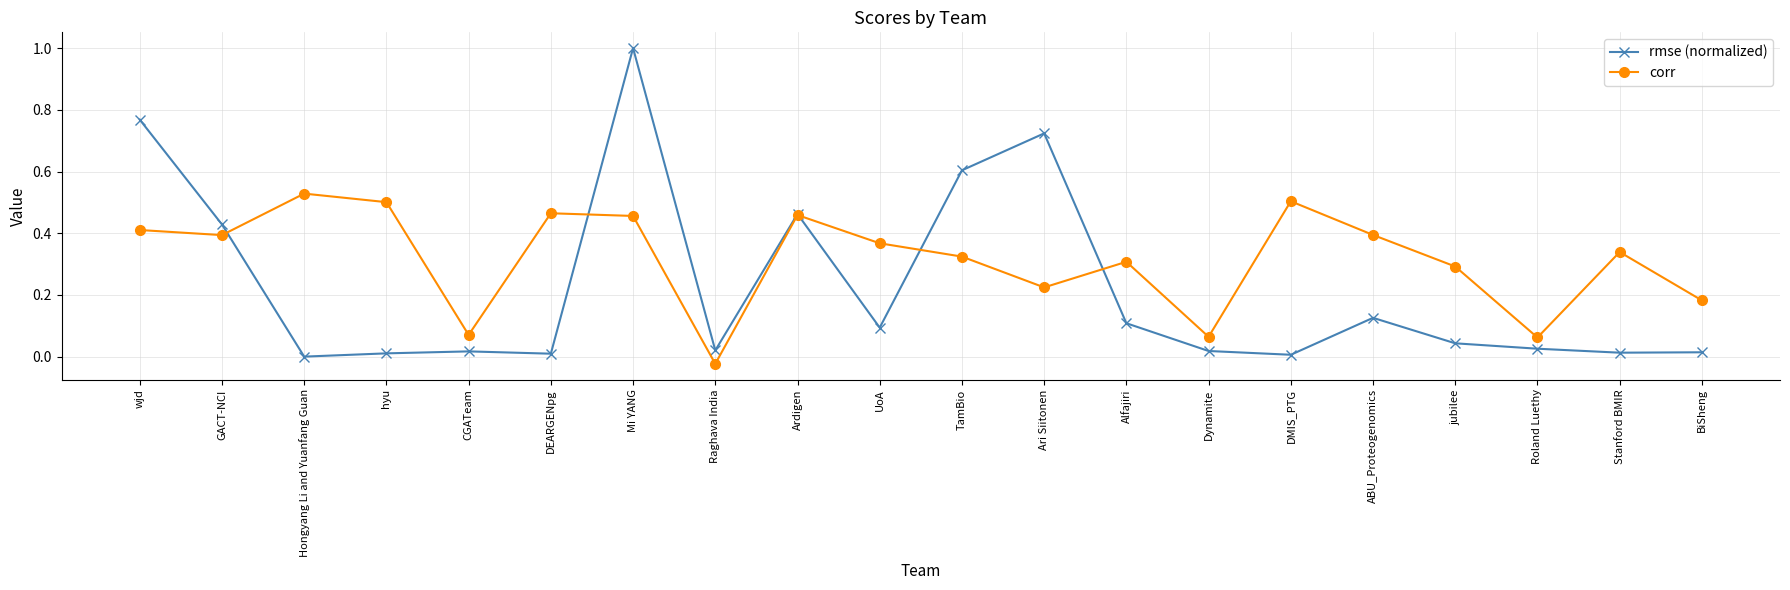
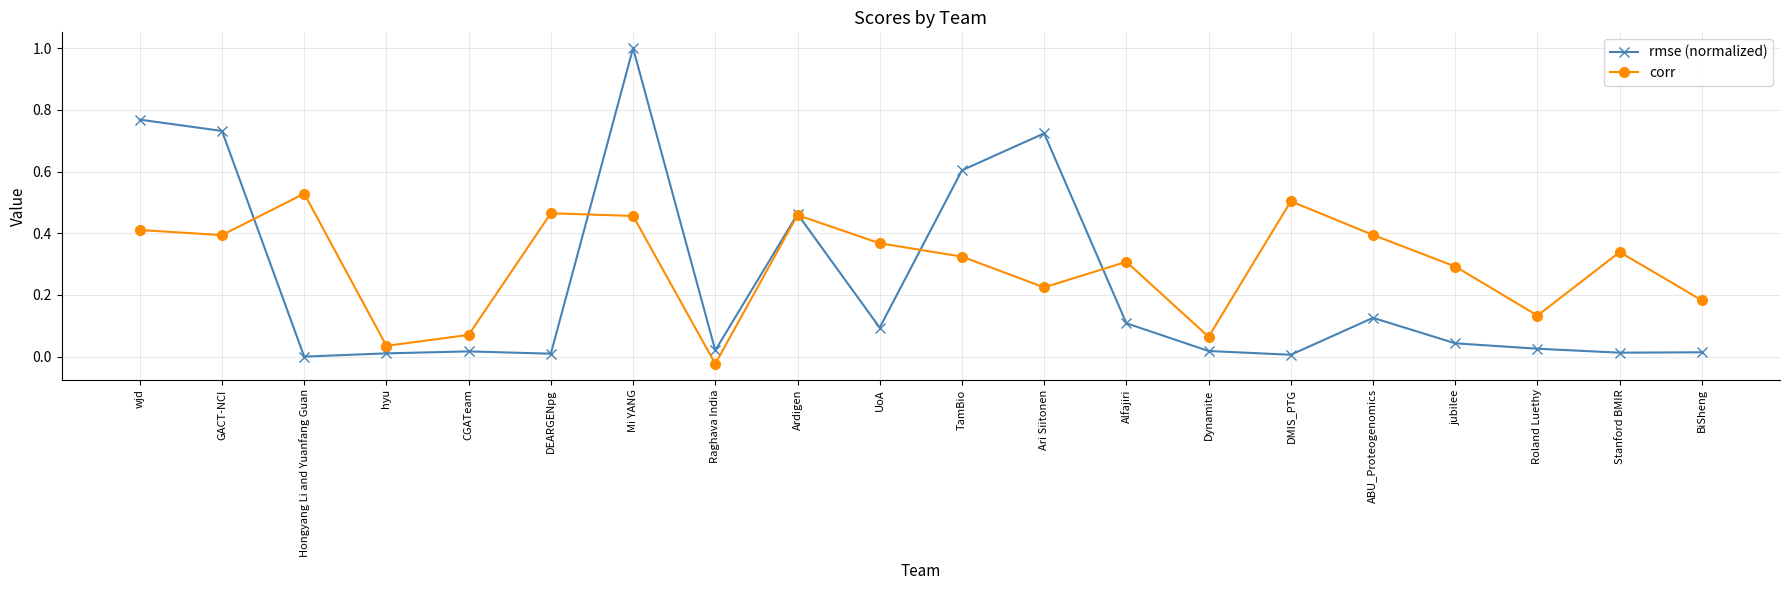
rmse (normalized), GACT-NCI: 0.43 -> 0.73
corr, hyu: 0.50 -> 0.04
corr, Roland Luethy: 0.06 -> 0.13
